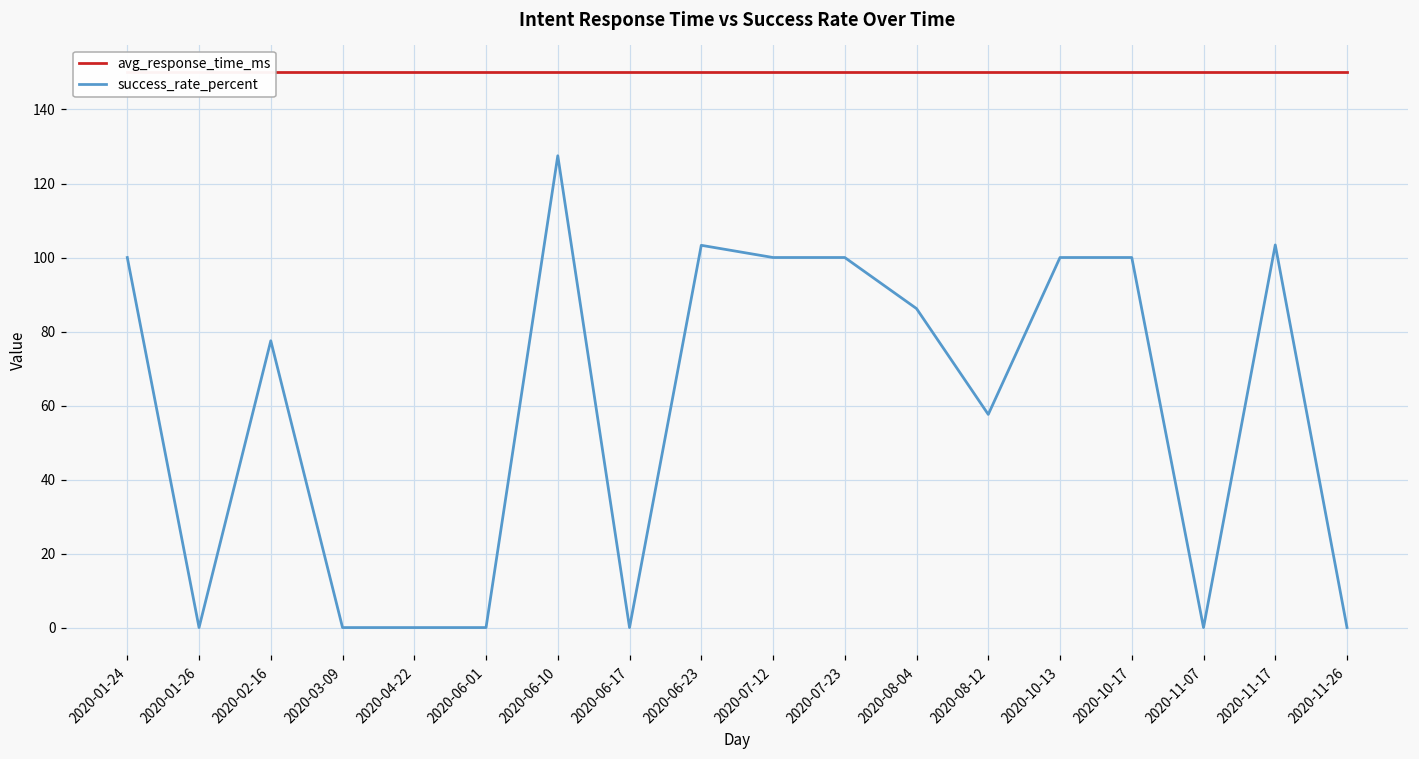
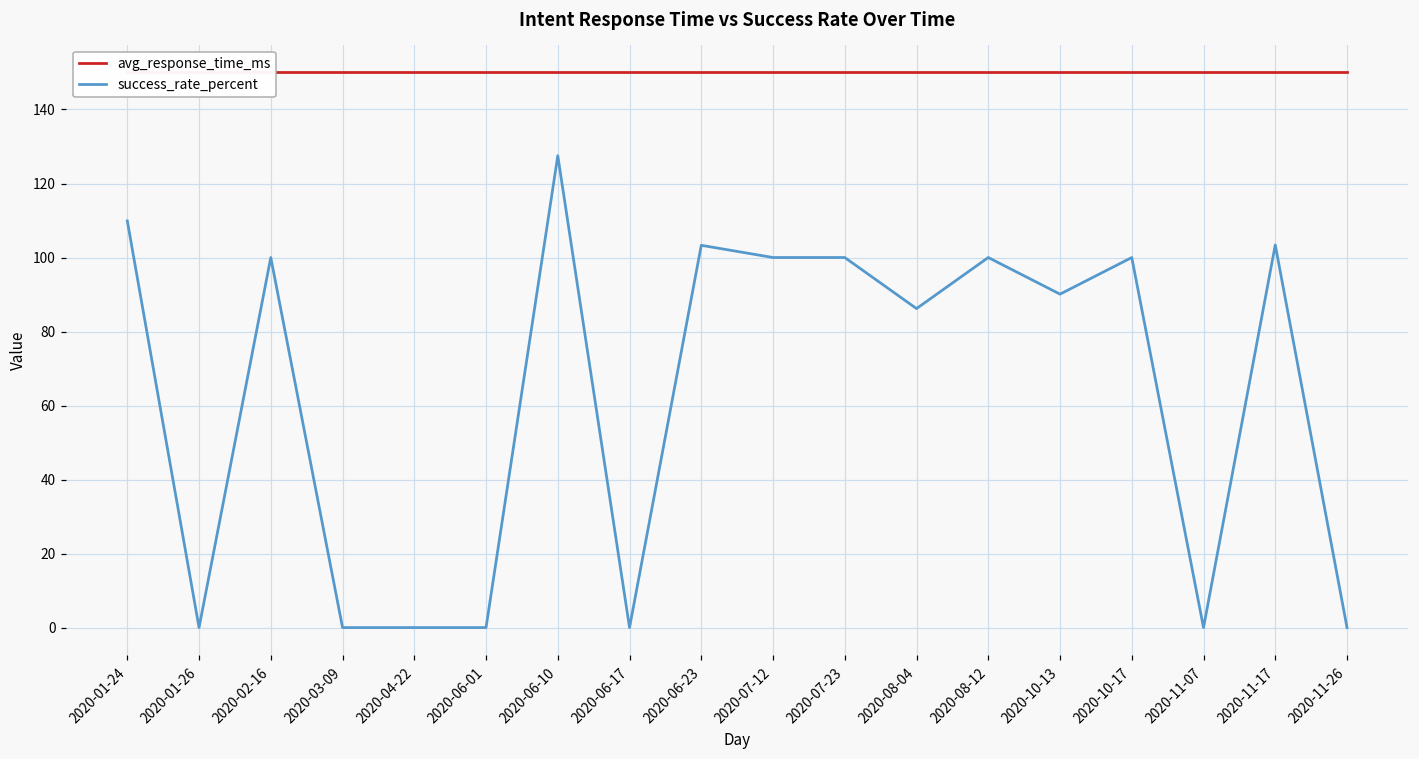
success_rate_percent, 2020-01-24: 100 -> 110
success_rate_percent, 2020-02-16: 78 -> 100
success_rate_percent, 2020-08-12: 58 -> 100
success_rate_percent, 2020-10-13: 100 -> 90
